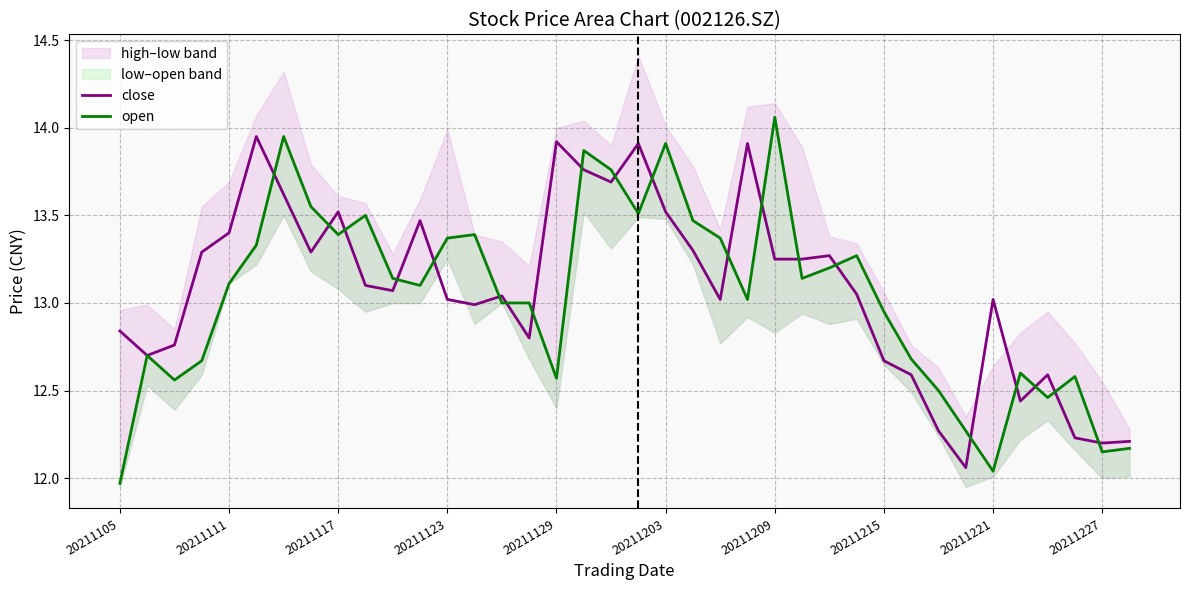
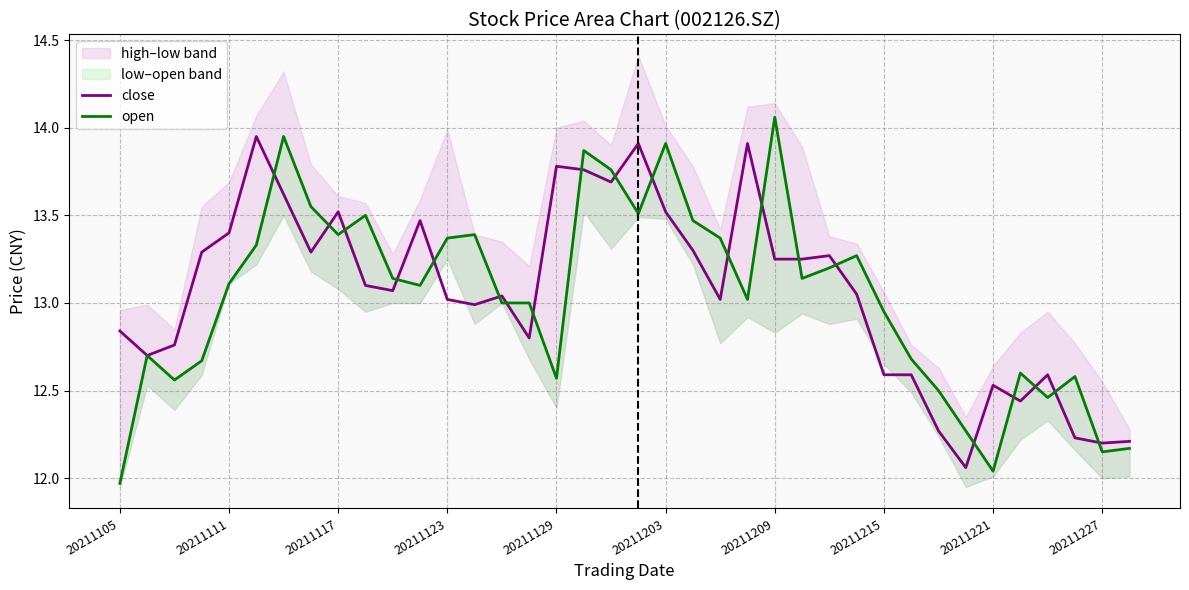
close, 20211129: 13.92 -> 13.78
close, 20211215: 12.67 -> 12.59
close, 20211221: 13.02 -> 12.53
